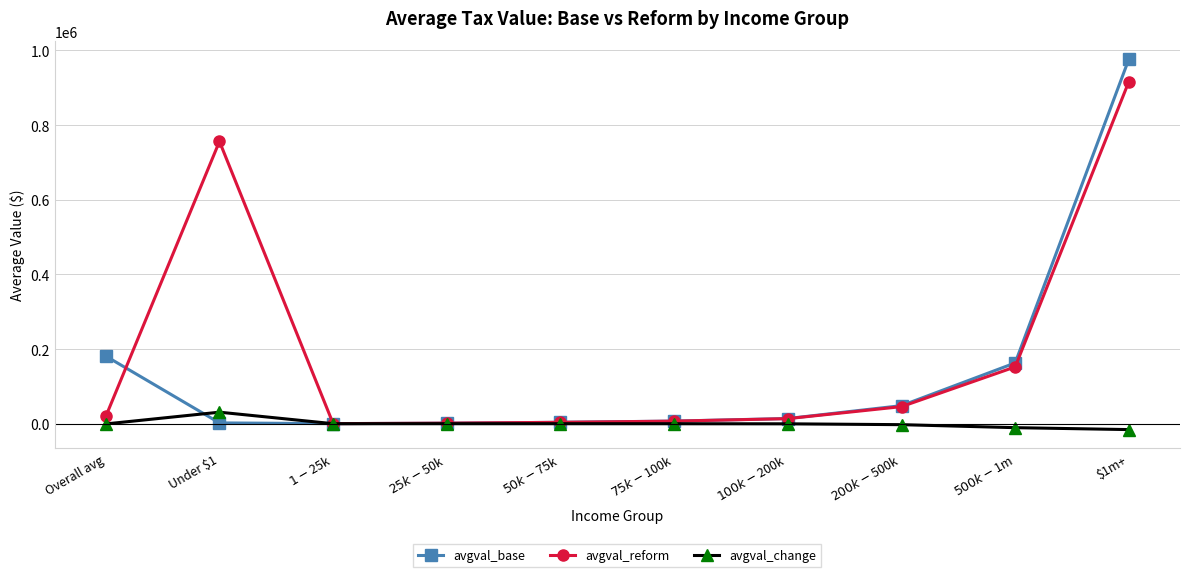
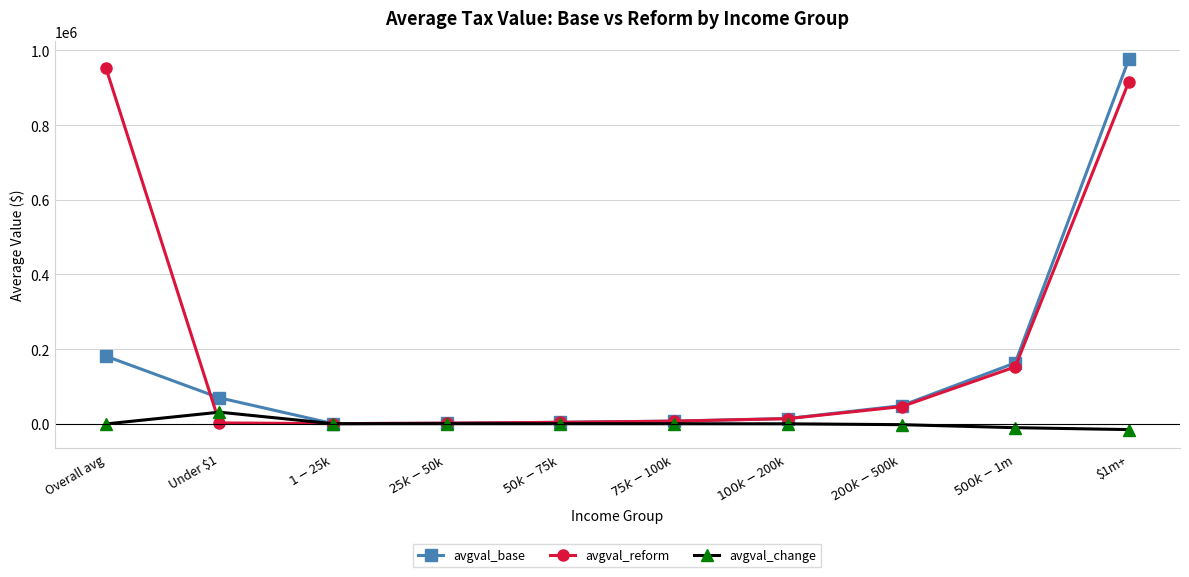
avgval_reform, Overall avg: 20000 -> 950000
avgval_base, Under $1: 0 -> 70000
avgval_reform, Under $1: 760000 -> 0
